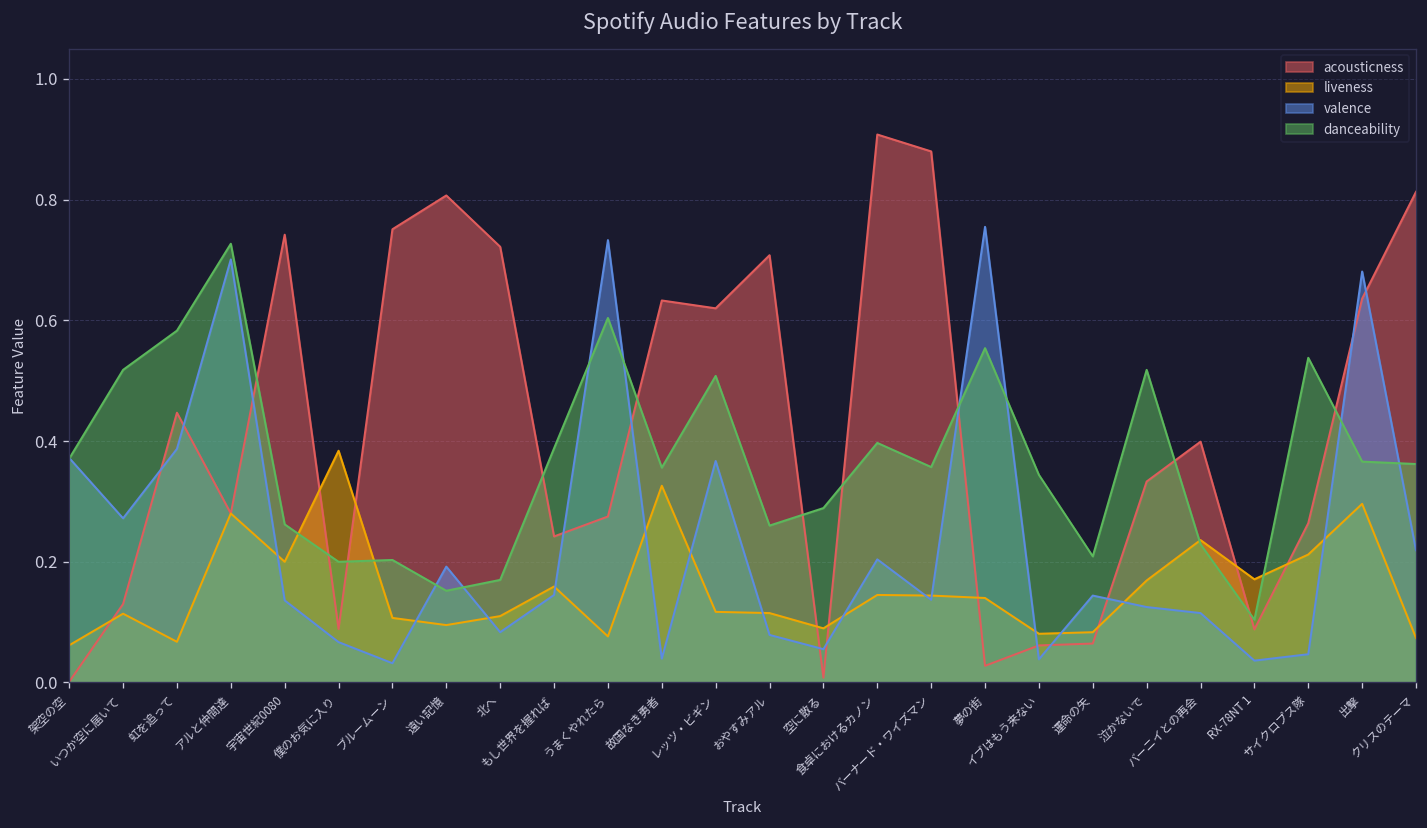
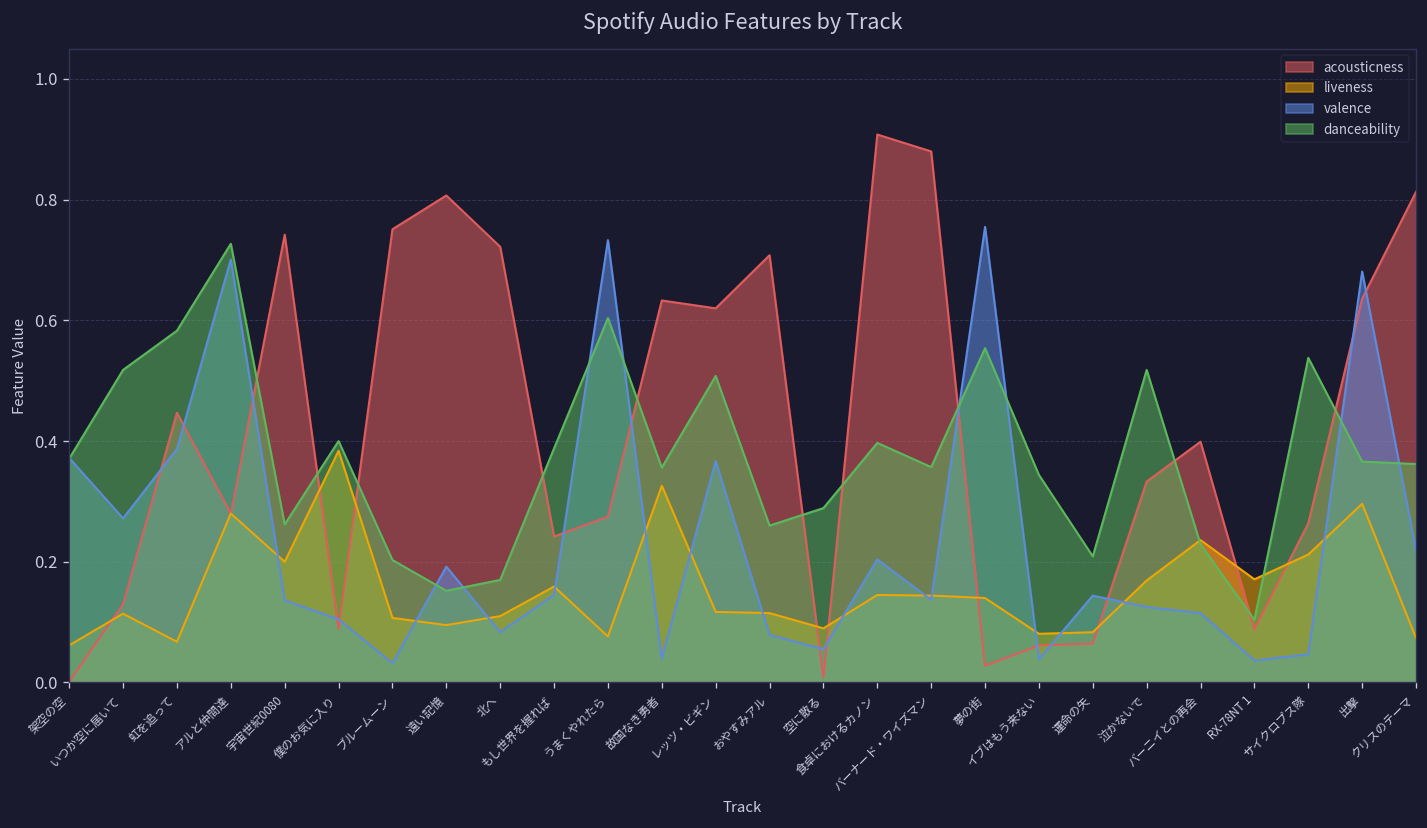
valence, 僕のお気に入り: 0.07 -> 0.10
danceability, 僕のお気に入り: 0.2 -> 0.4
